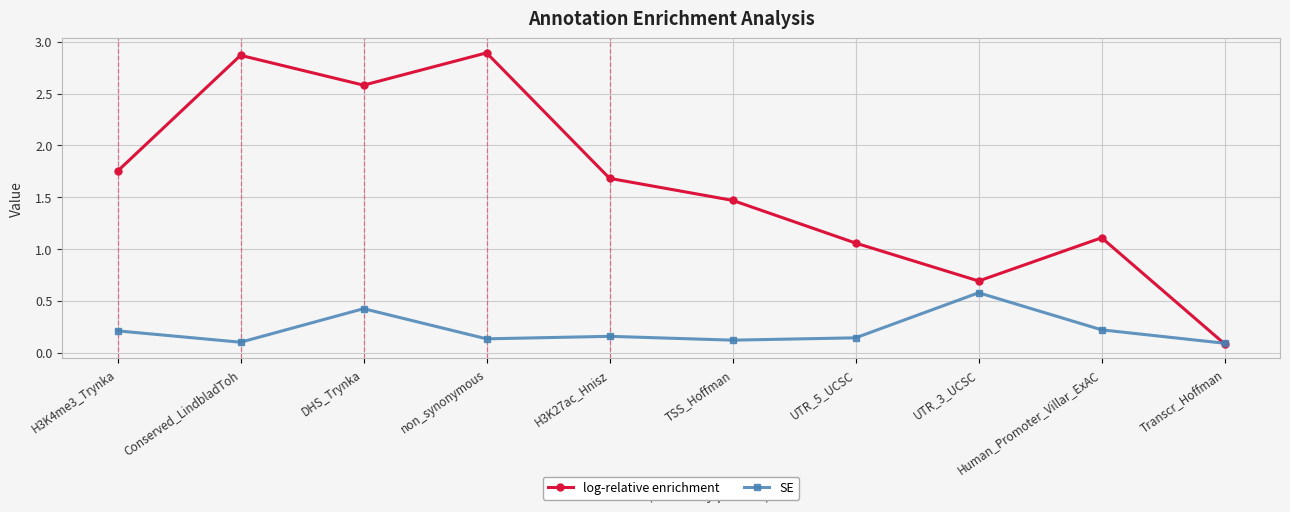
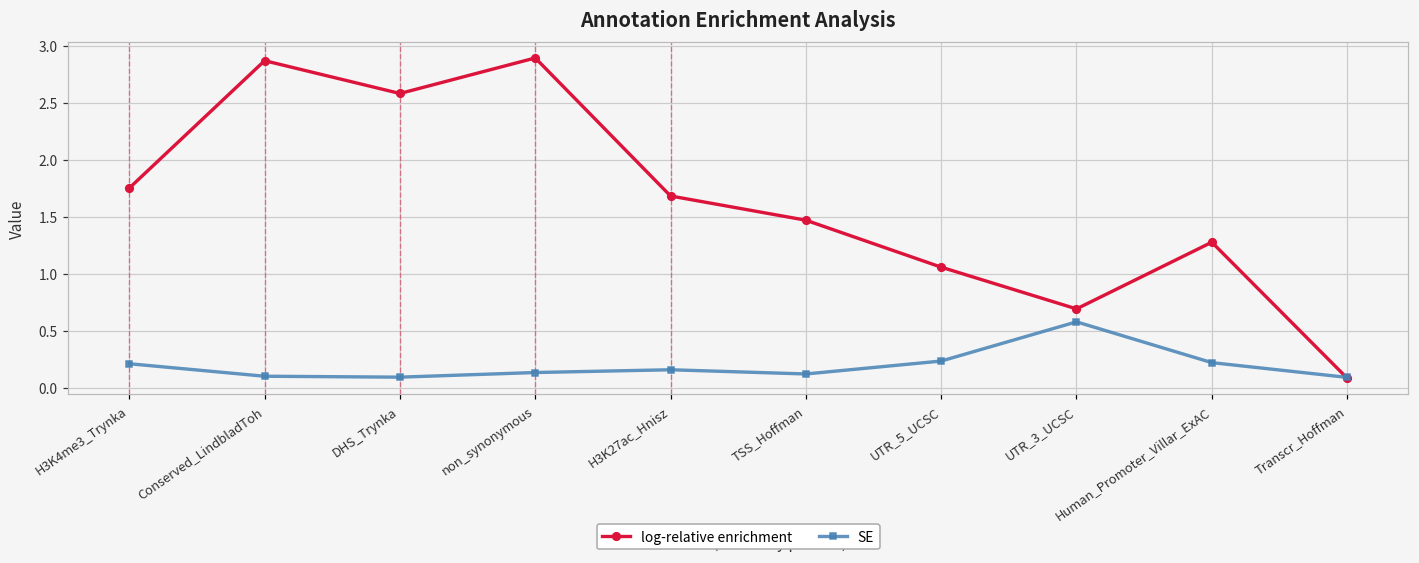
SE, DHS_Trynka: 0.42 -> 0.09
SE, UTR_5_UCSC: 0.14 -> 0.23
log-relative enrichment, Human_Promoter_Villar_ExAC: 1.11 -> 1.28
